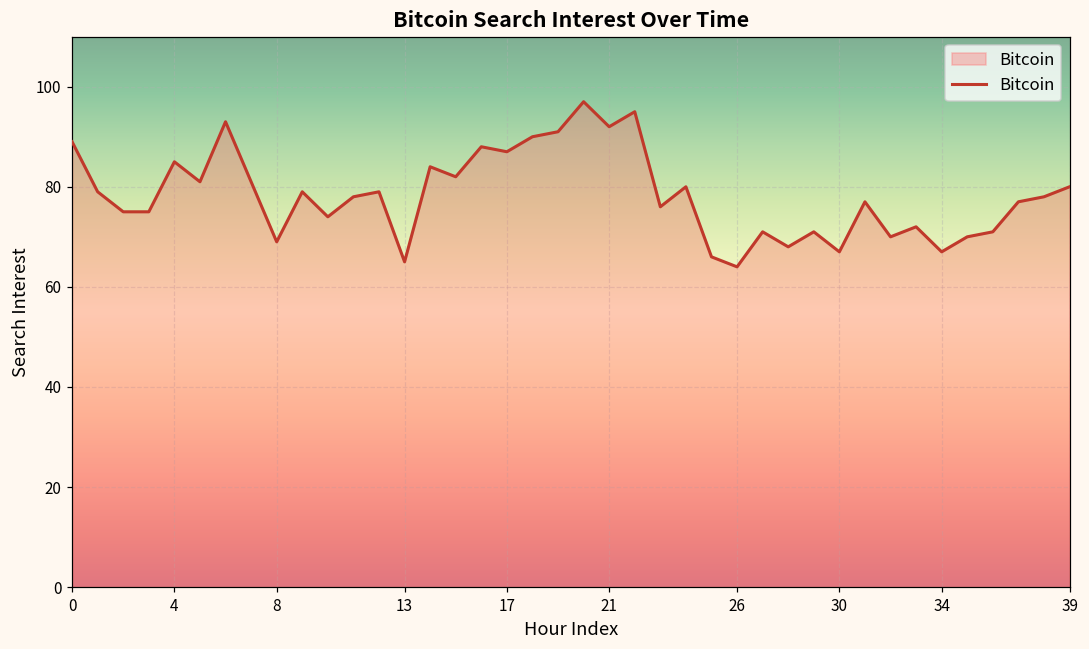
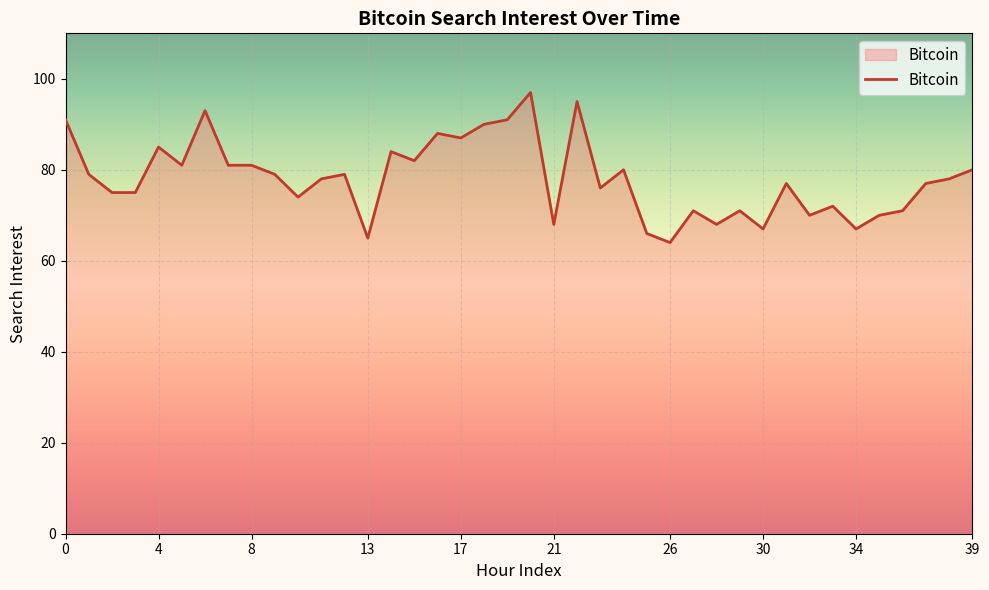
0: 89 -> 91
8: 69 -> 81
21: 92 -> 68
